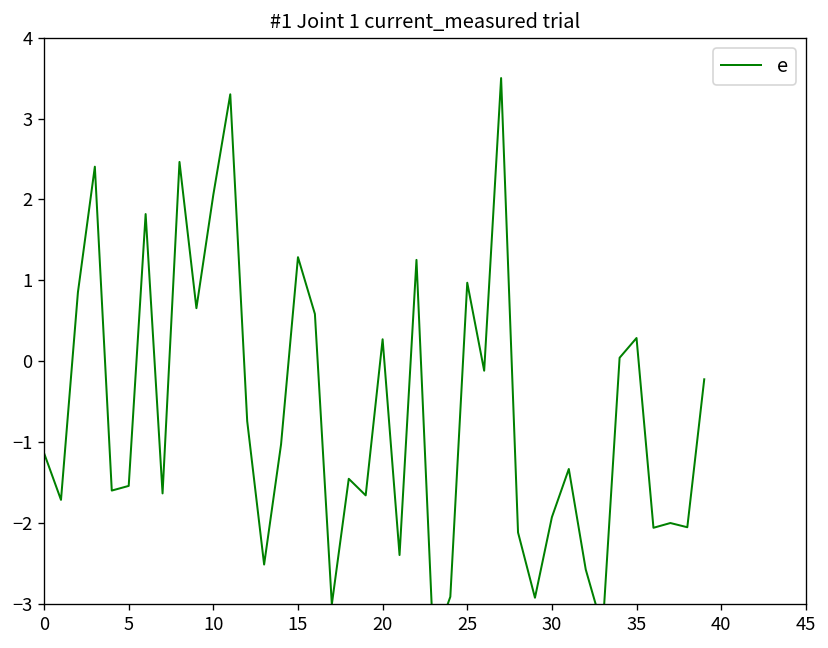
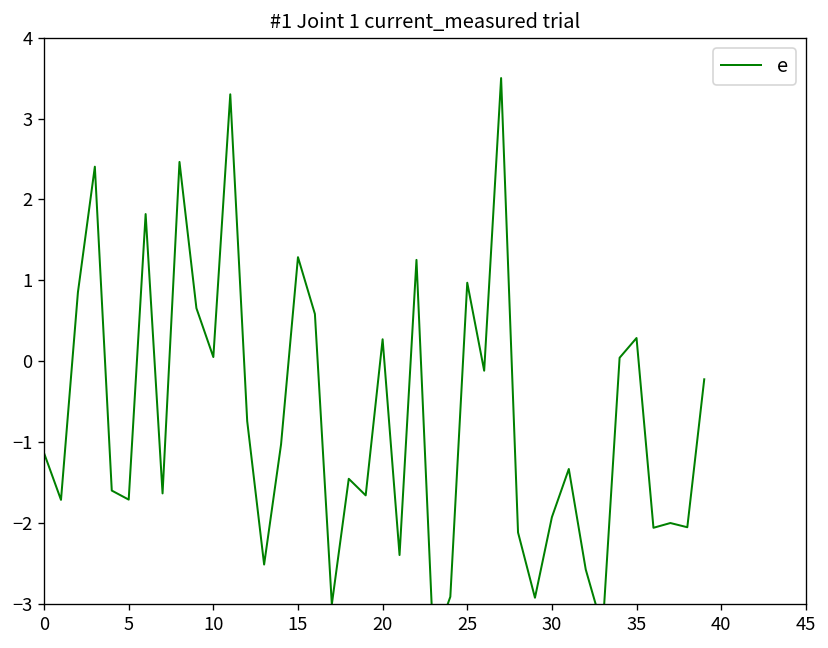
5: -1.5 -> -1.7
10: 2.1 -> 0.1
